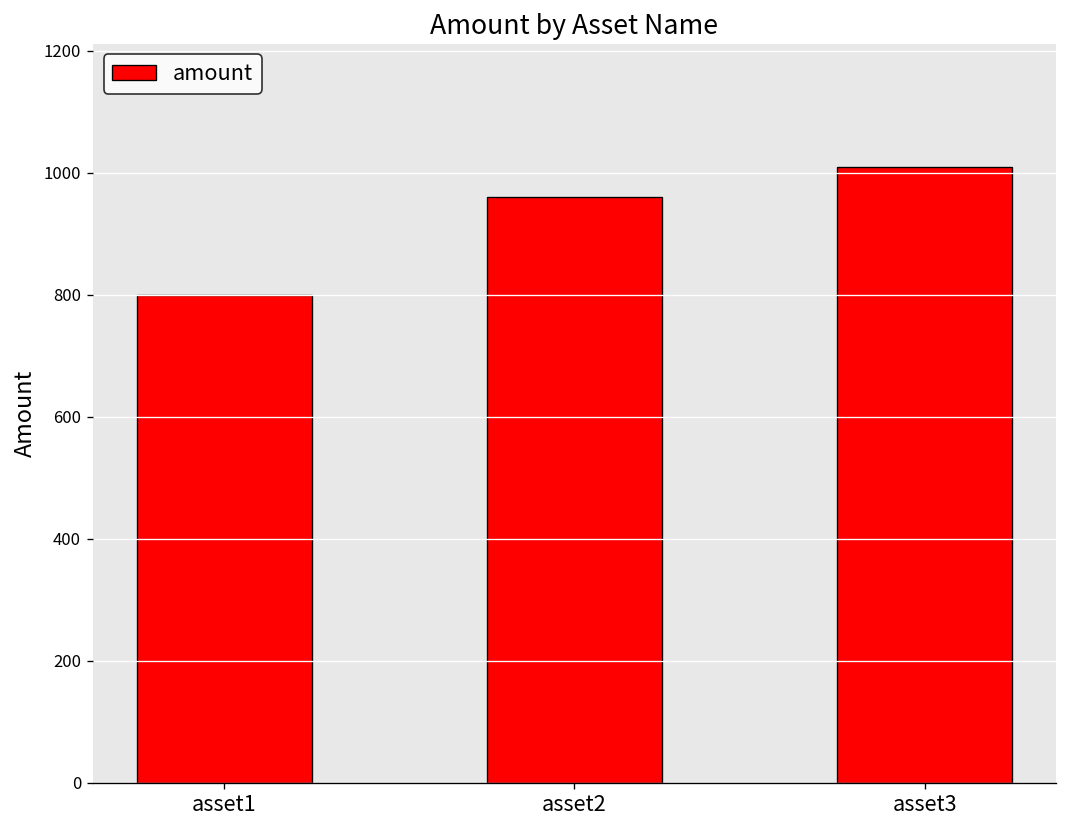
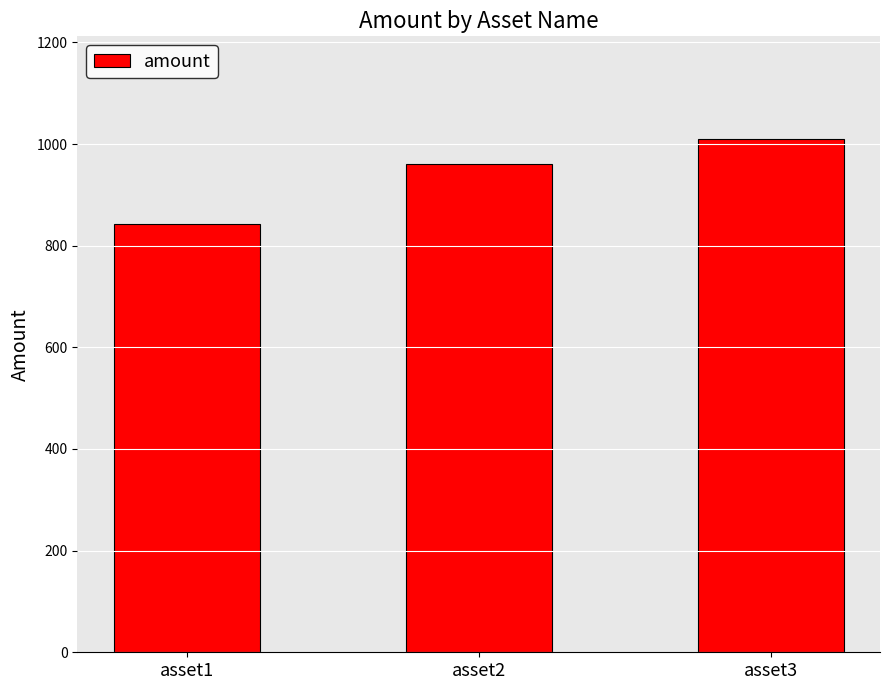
asset1: 800 -> 840
